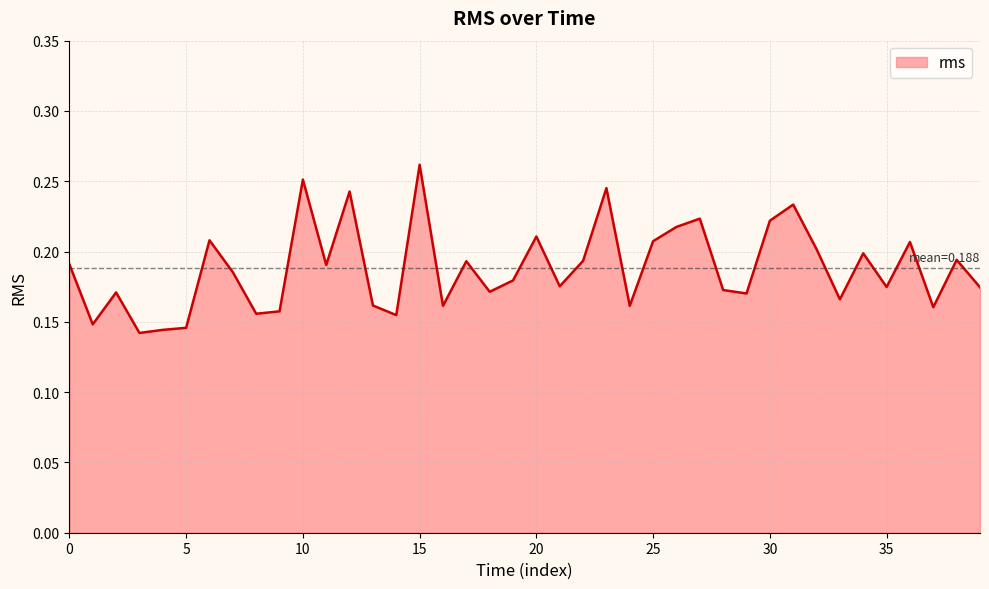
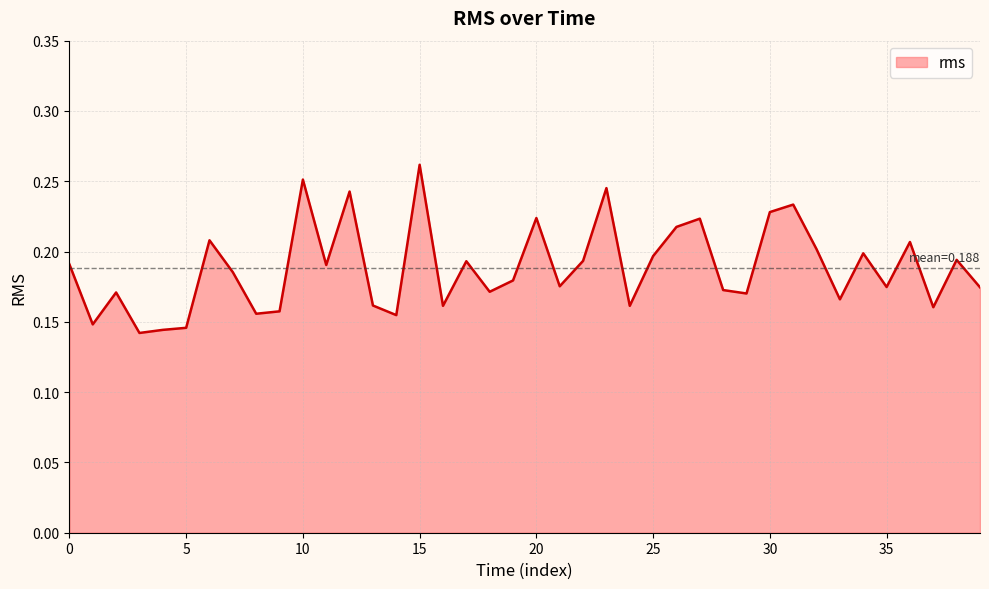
20: 0.211 -> 0.224
25: 0.207 -> 0.197
30: 0.222 -> 0.228
